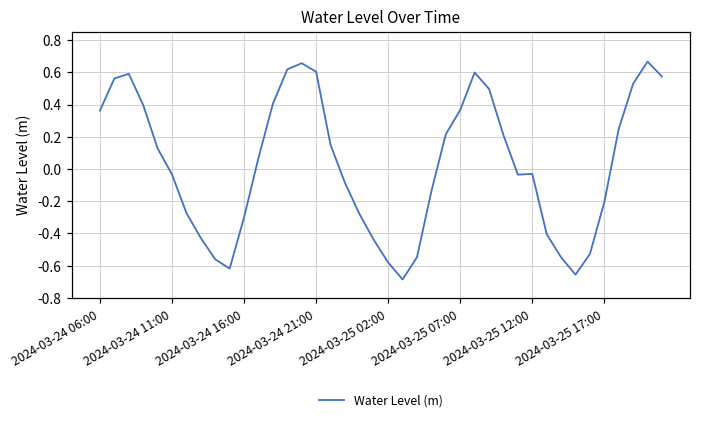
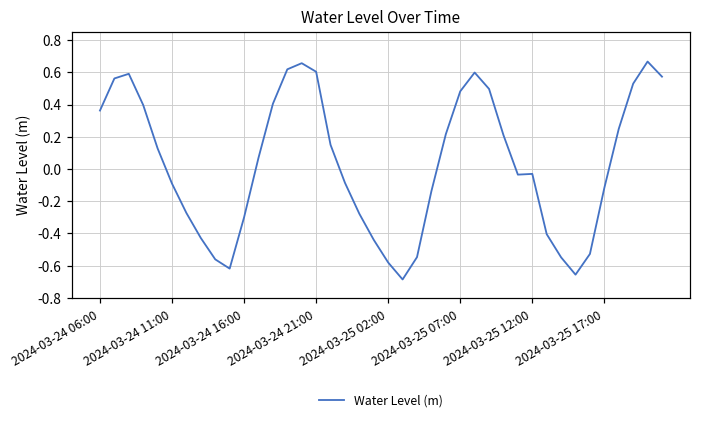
2024-03-24 11:00: -0.03 -> -0.09
2024-03-25 07:00: 0.37 -> 0.48
2024-03-25 17:00: -0.20 -> -0.12
